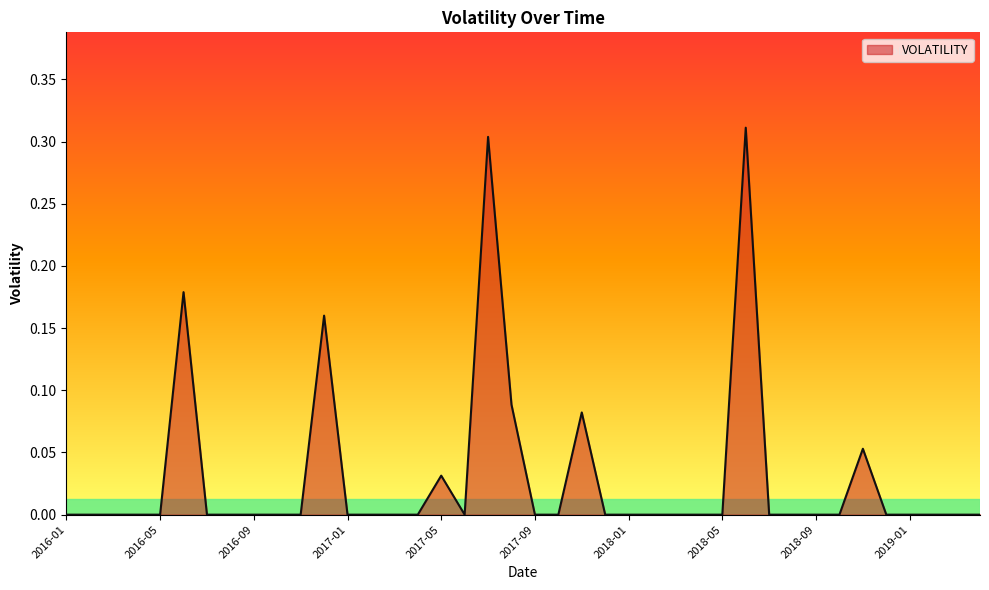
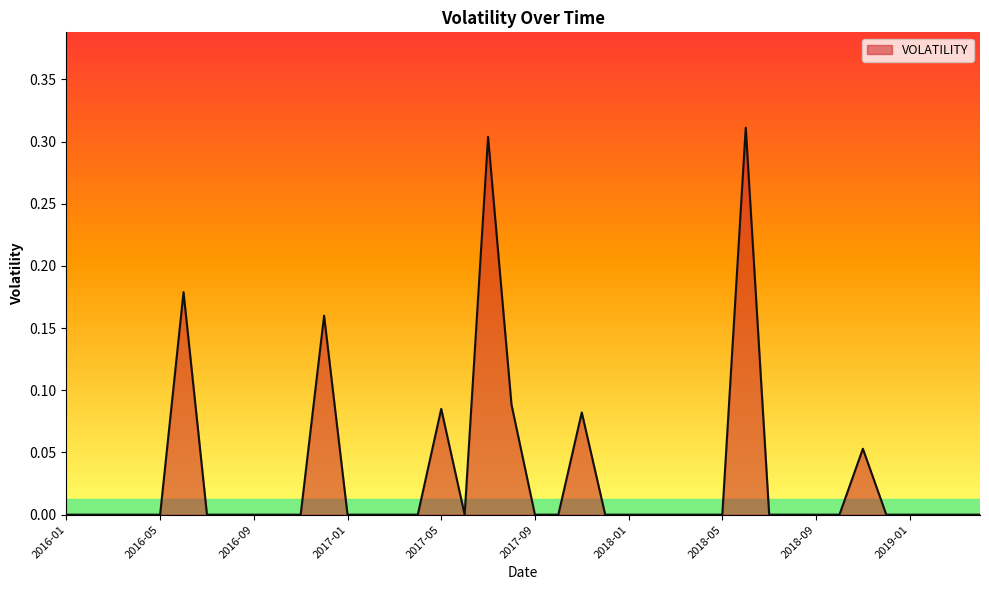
2017-05: 0.031 -> 0.085
